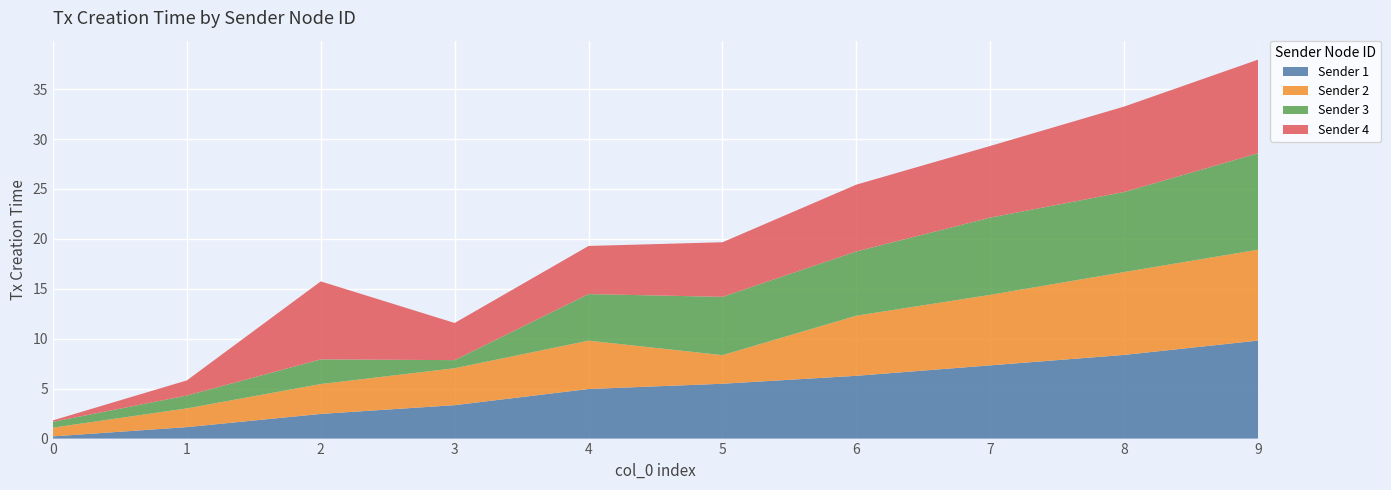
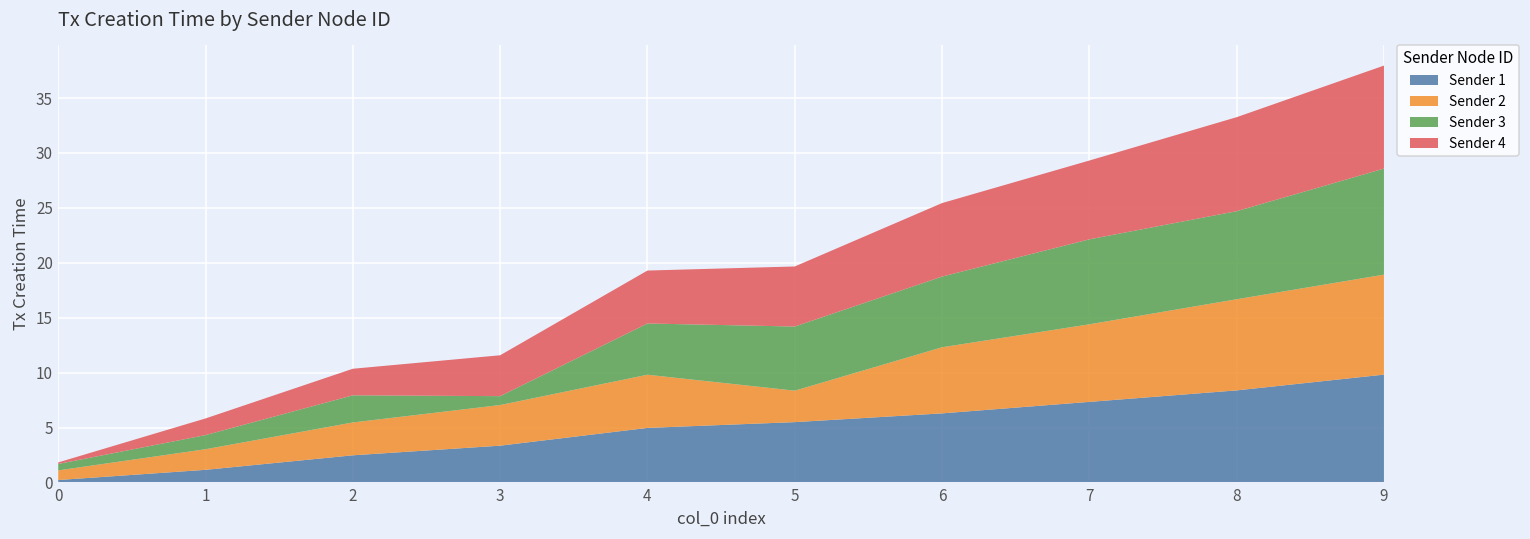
Sender 4, 2: 8 -> 2
